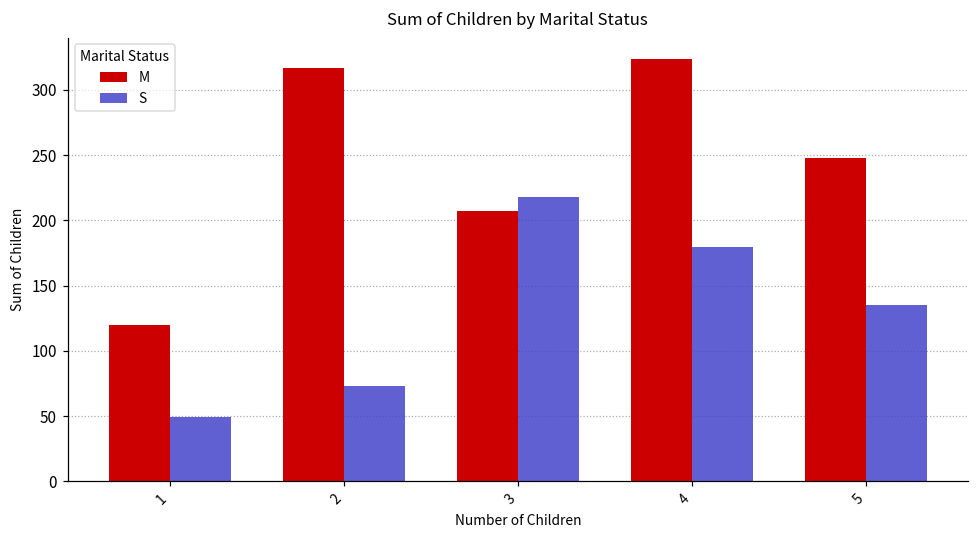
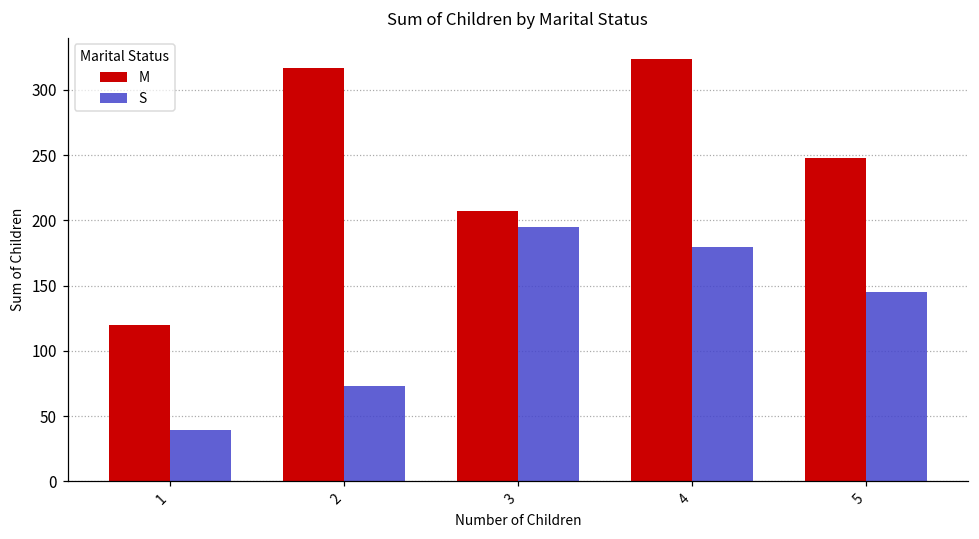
S, 1: 49 -> 39
S, 3: 218 -> 195
S, 5: 135 -> 145
